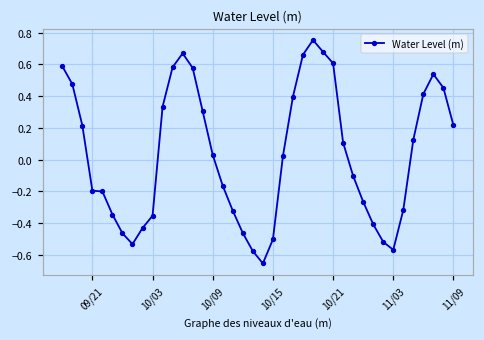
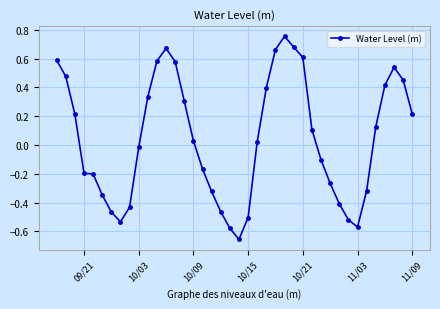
10/03: -0.36 -> -0.02
